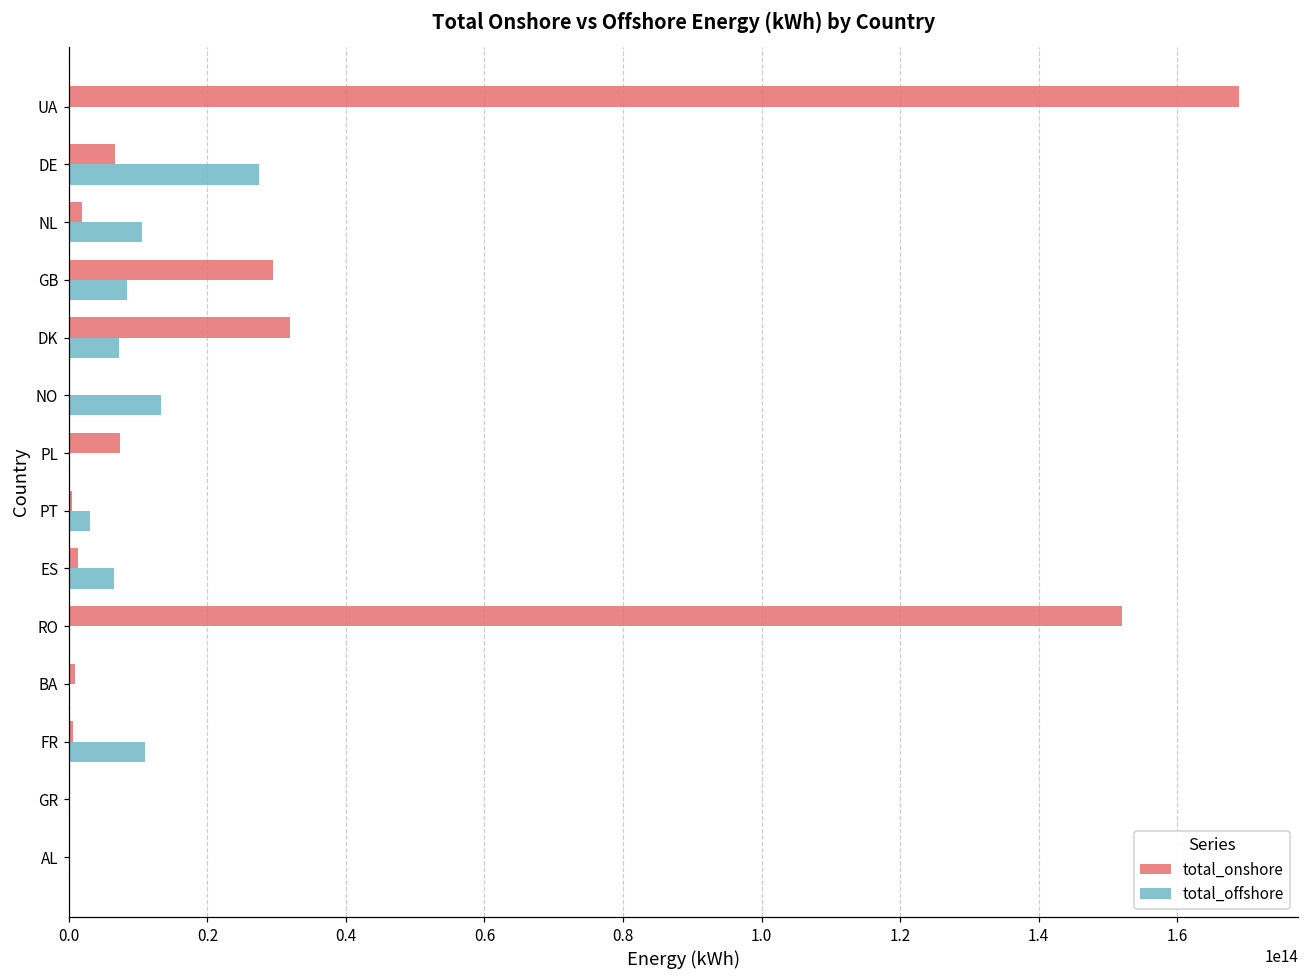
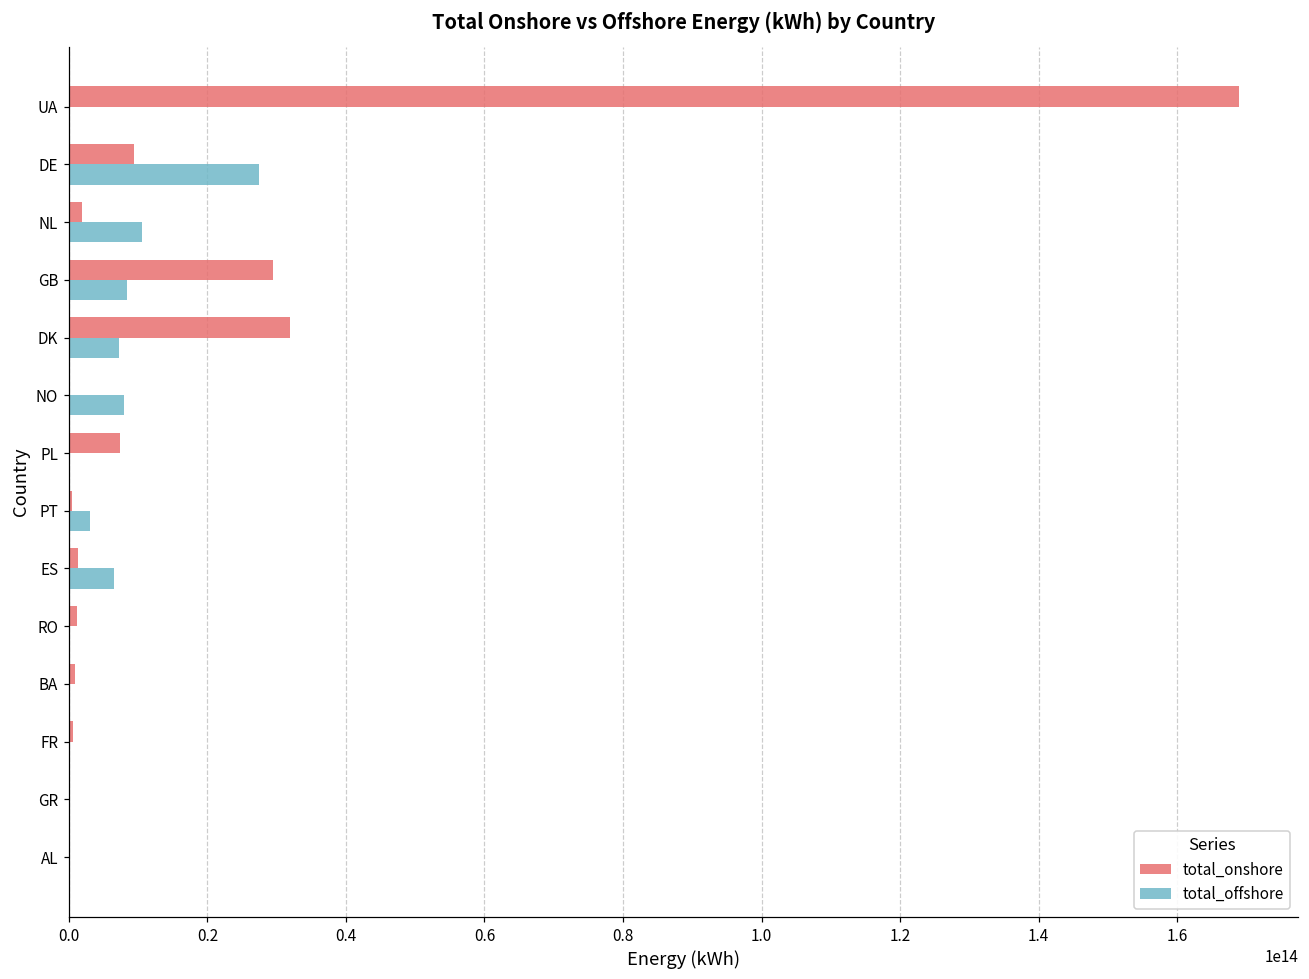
total_onshore, DE: 7000000000000 -> 9000000000000
total_offshore, NO: 13000000000000 -> 8000000000000
total_onshore, RO: 152000000000000 -> 1000000000000
total_offshore, FR: 11000000000000 -> 0
